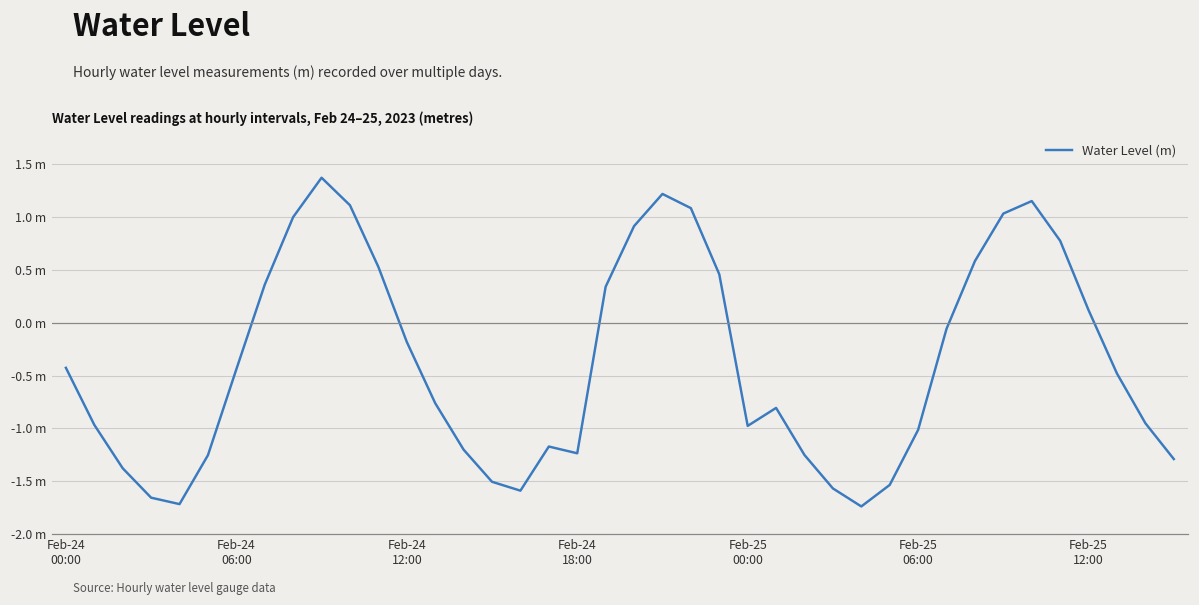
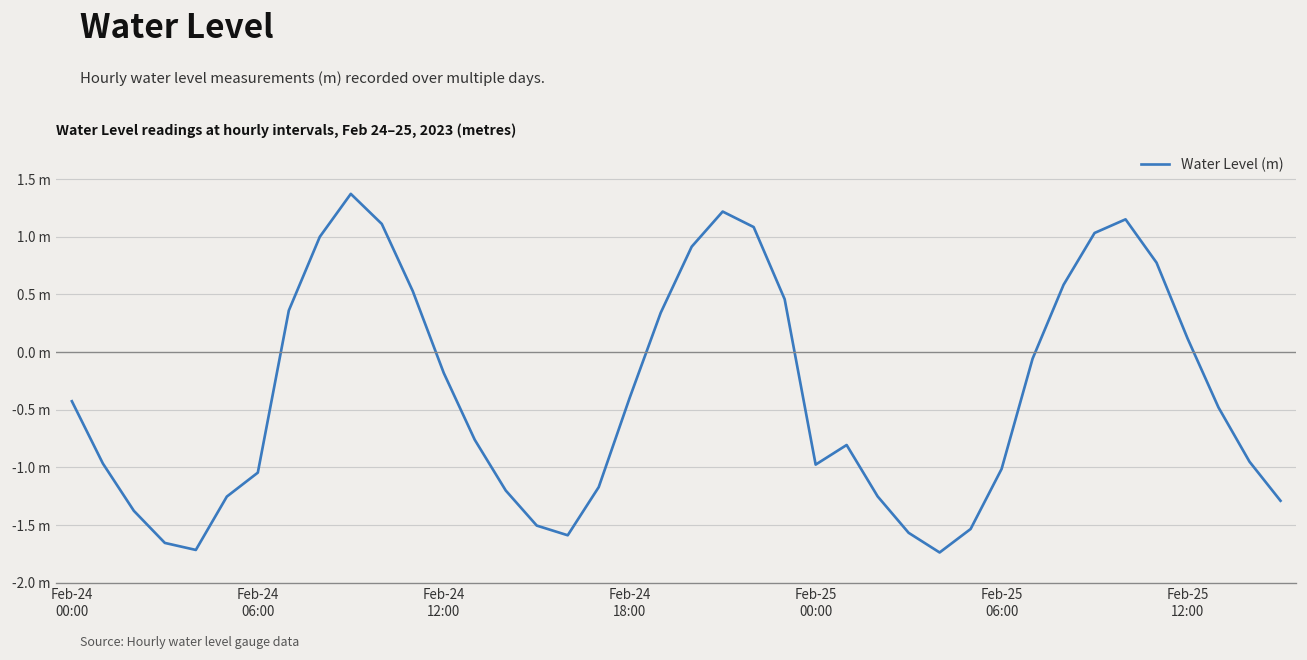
Feb-24 06:00: -0.4 m -> -1.0 m
Feb-24 18:00: -1.2 m -> -0.4 m
